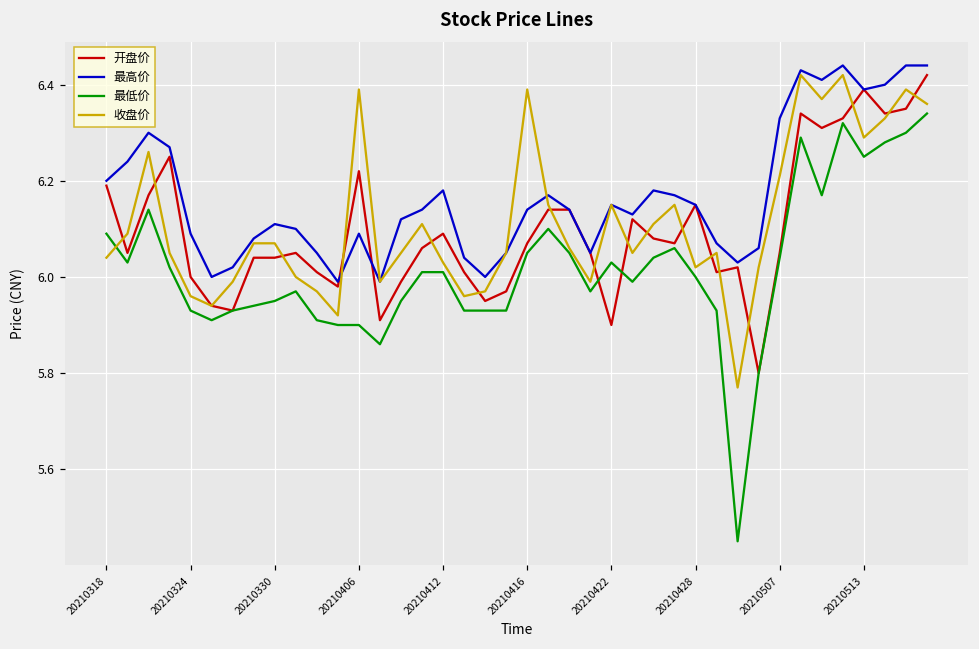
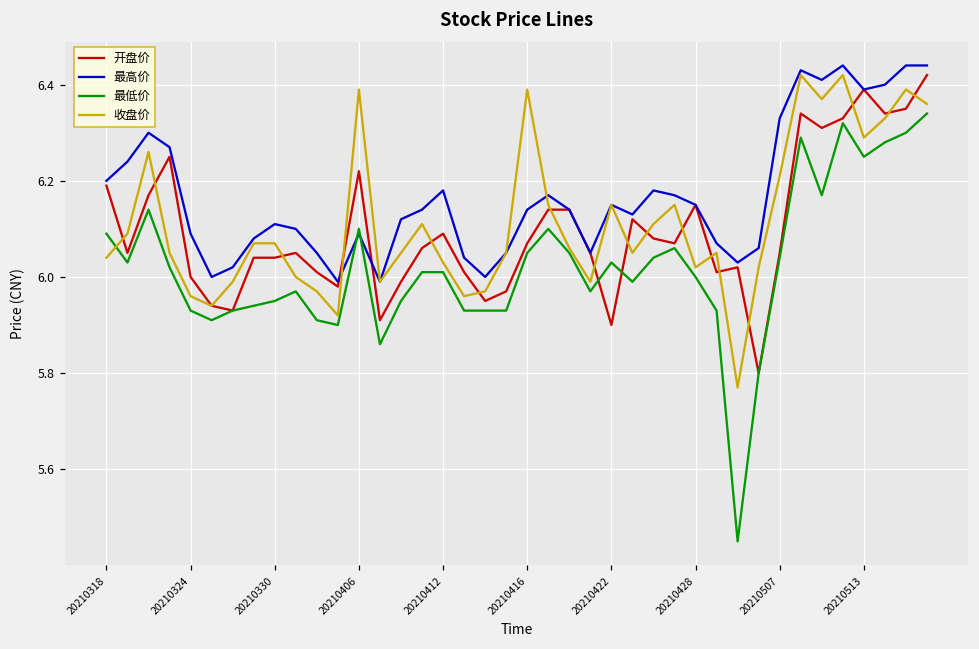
最低价, 20210406: 5.9 -> 6.1
